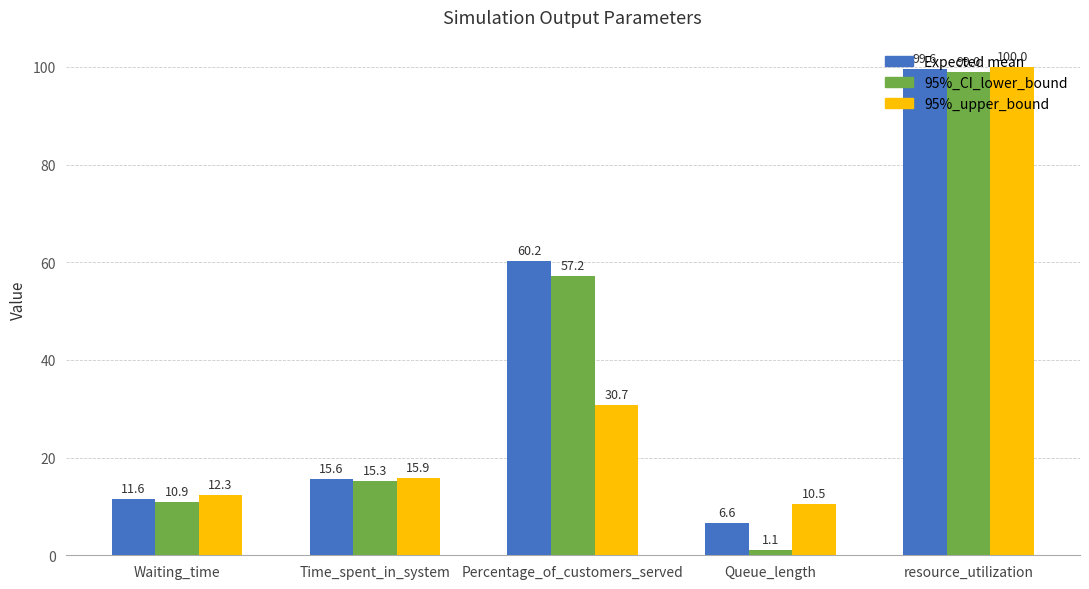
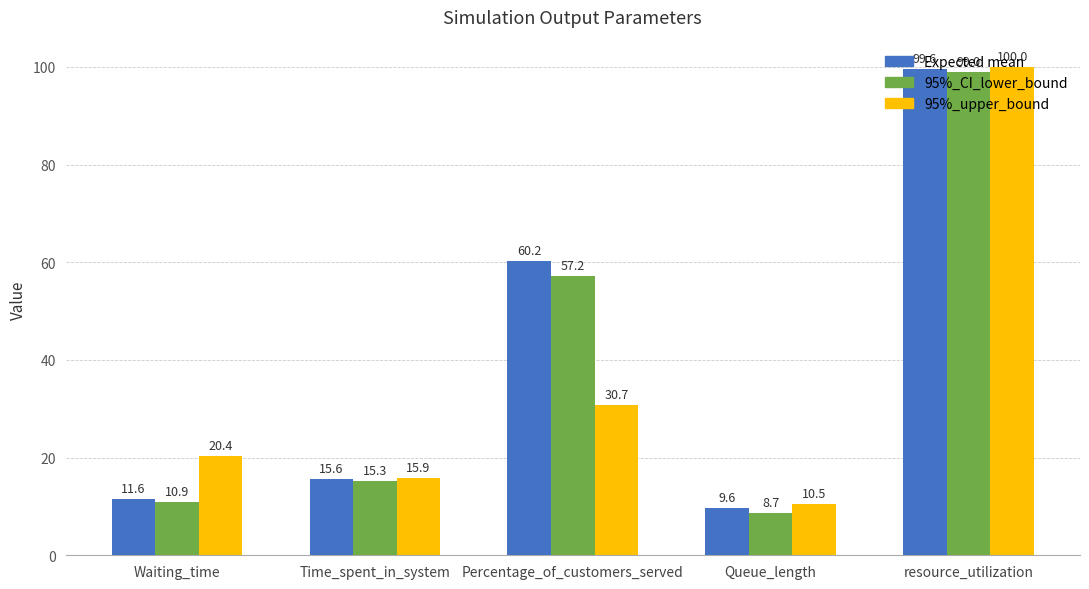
95%_upper_bound, Waiting_time: 12.3 -> 20.4
Expected mean, Queue_length: 6.6 -> 9.6
95%_CI_lower_bound, Queue_length: 1.1 -> 8.7
